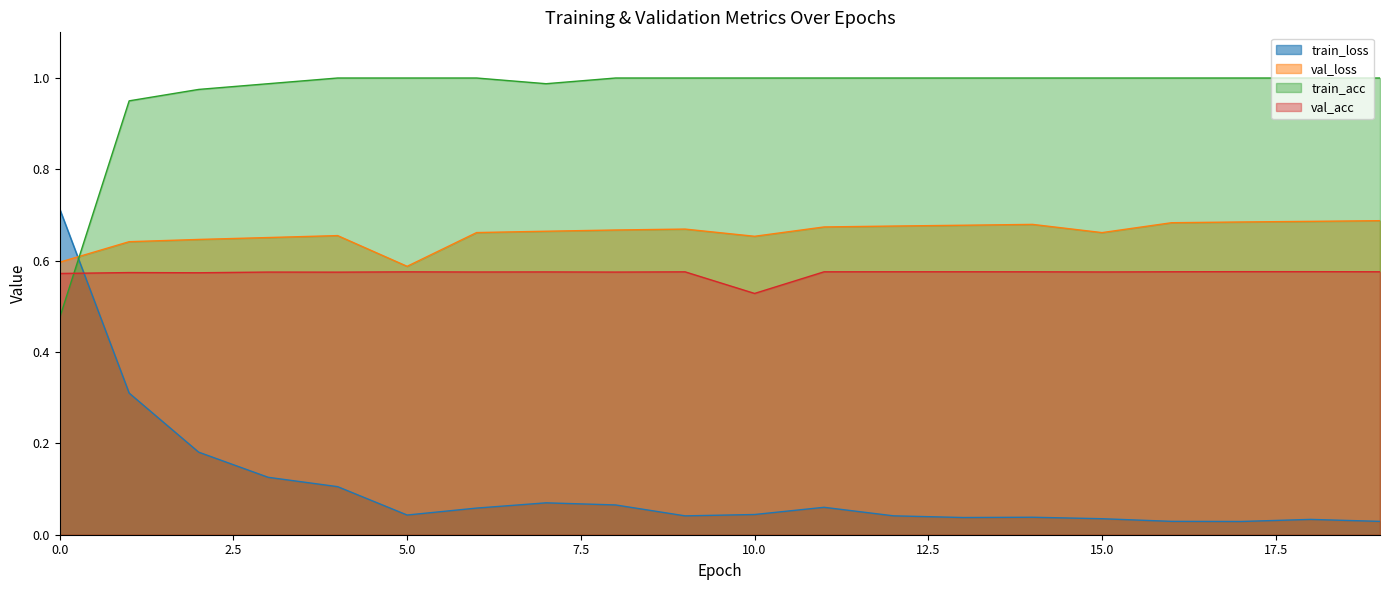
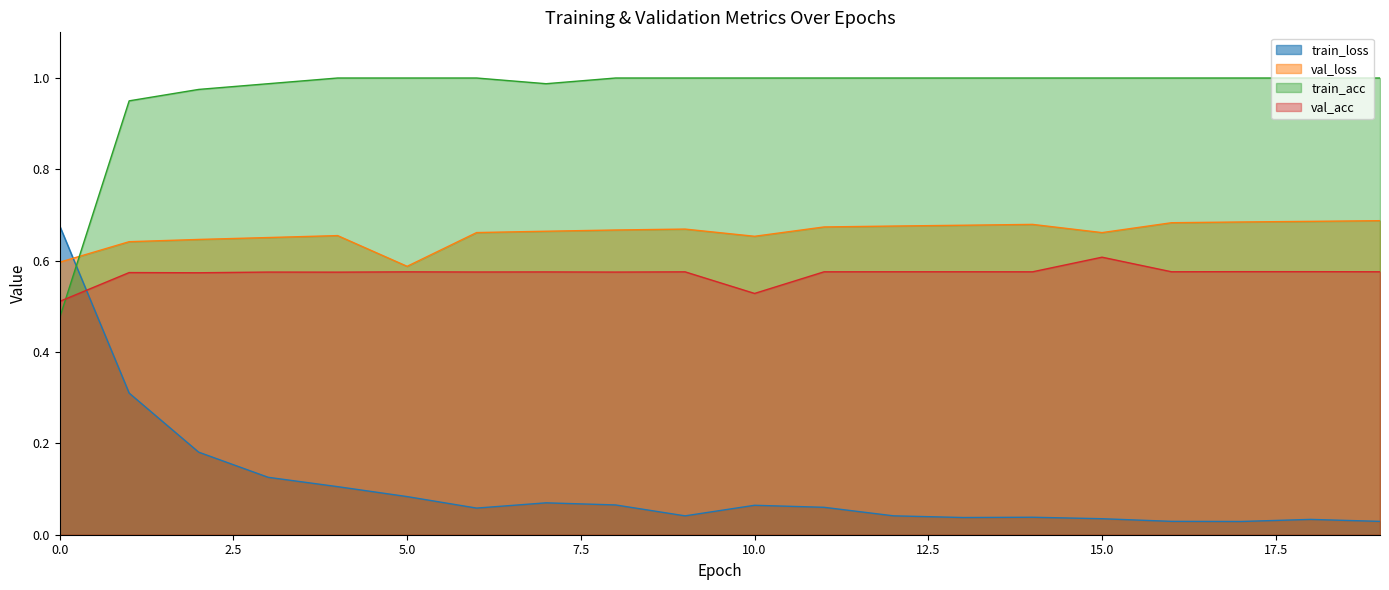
train_loss, 0.0: 0.71 -> 0.68
val_acc, 0.0: 0.57 -> 0.51
train_loss, 5.0: 0.04 -> 0.08
train_loss, 10.0: 0.04 -> 0.06
val_acc, 15.0: 0.58 -> 0.61
